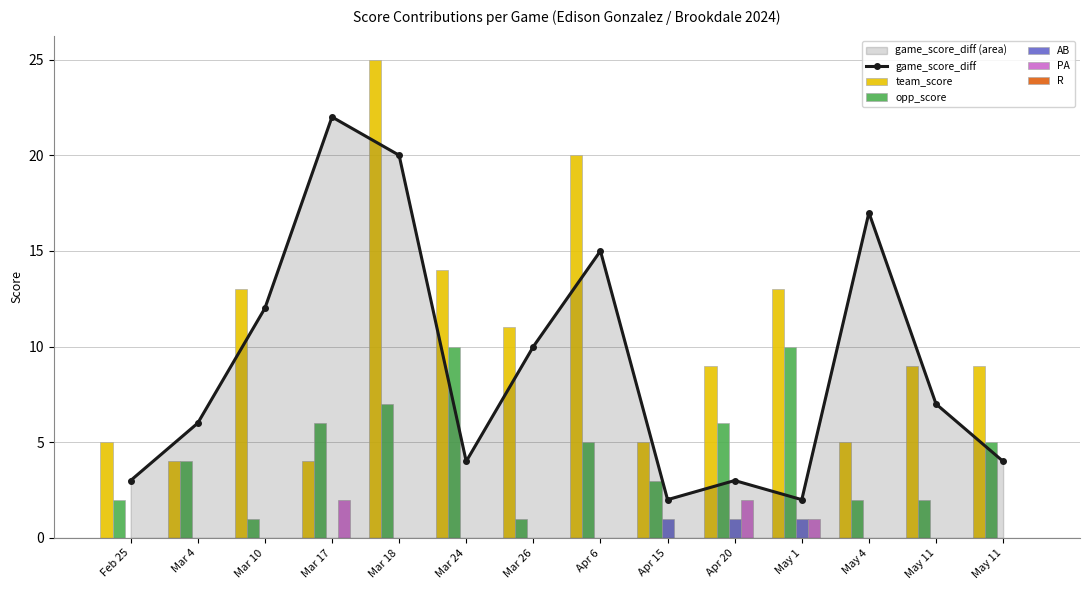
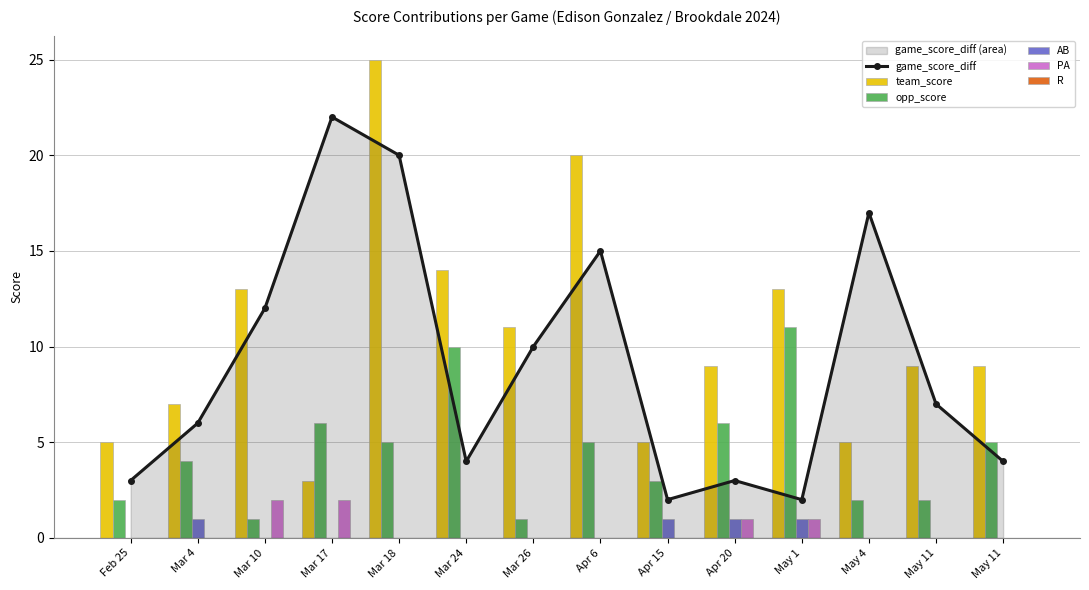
team_score, Mar 4: 4 -> 7
AB, Mar 4: 0 -> 1
PA, Mar 10: 0 -> 2
team_score, Mar 17: 4 -> 3
opp_score, Mar 18: 7 -> 5
PA, Apr 20: 2 -> 1
opp_score, May 1: 10 -> 11
